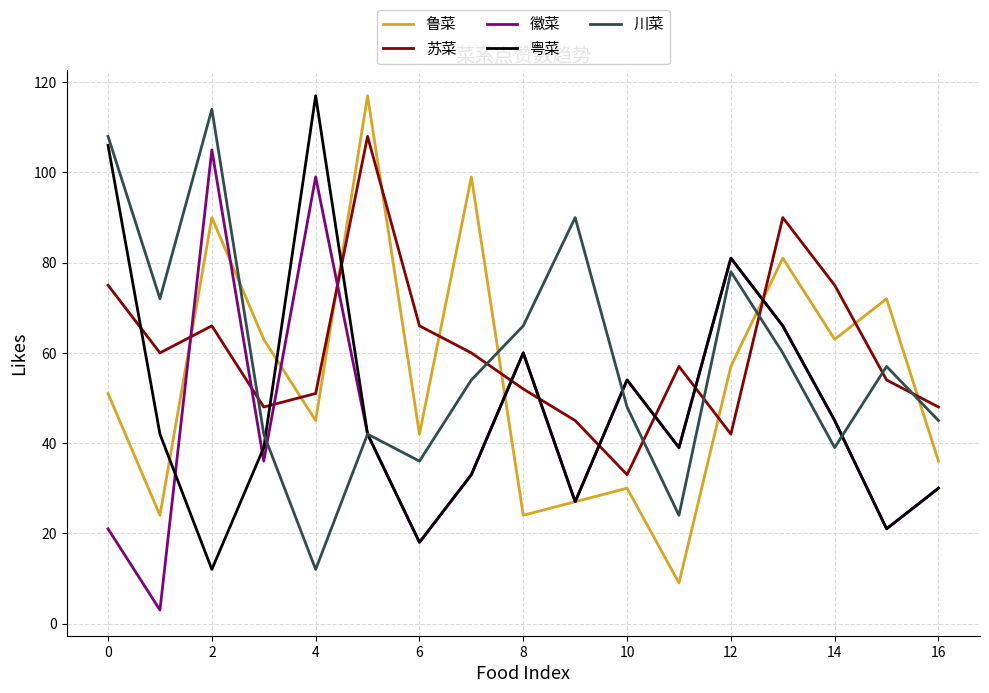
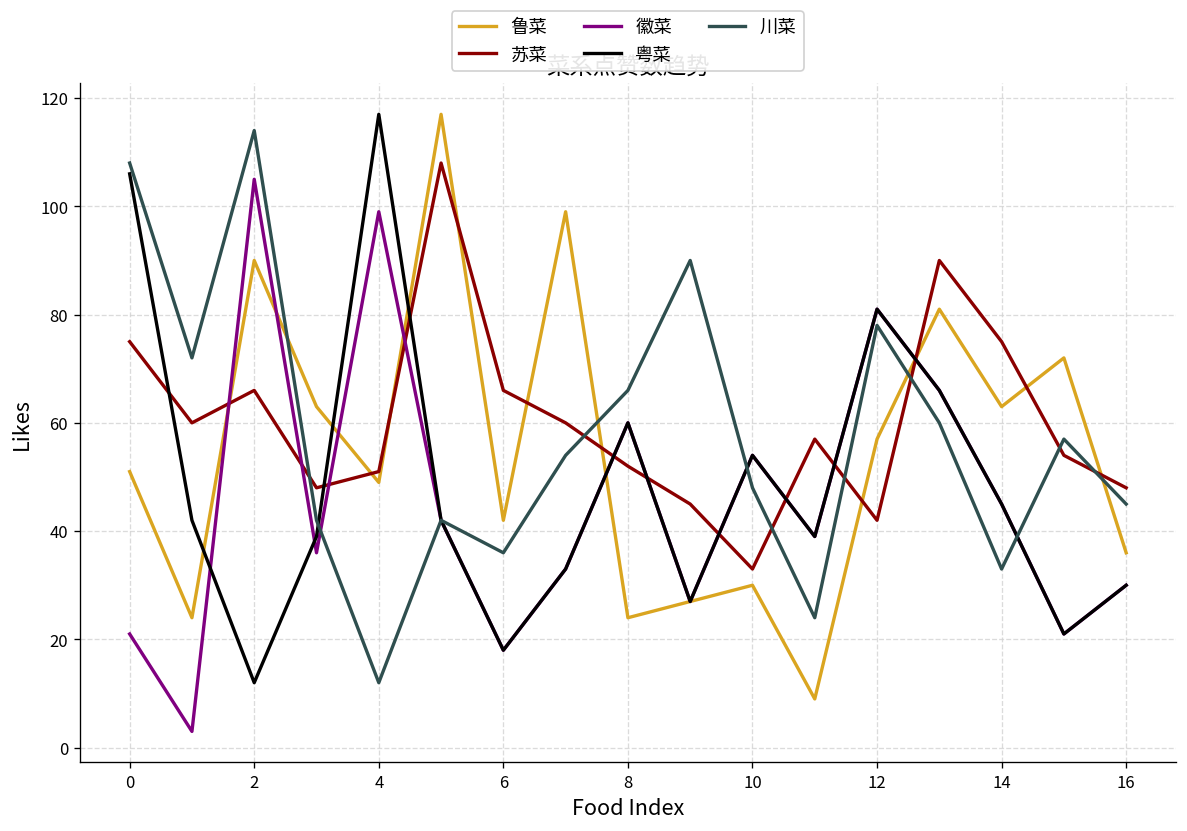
鲁菜, 4: 45 -> 49
川菜, 14: 39 -> 33
